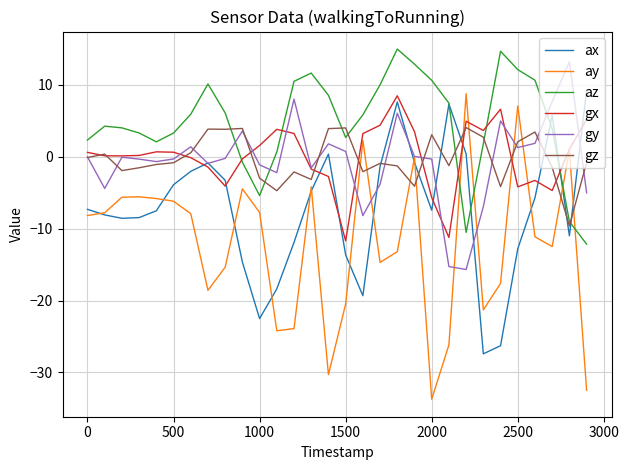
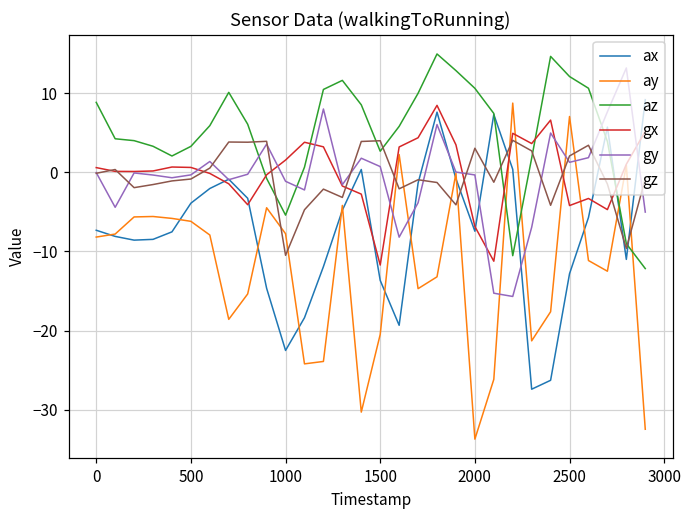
az, 0: 2 -> 9
gz, 1000: -3 -> -10
gx, 2000: -6 -> -7
